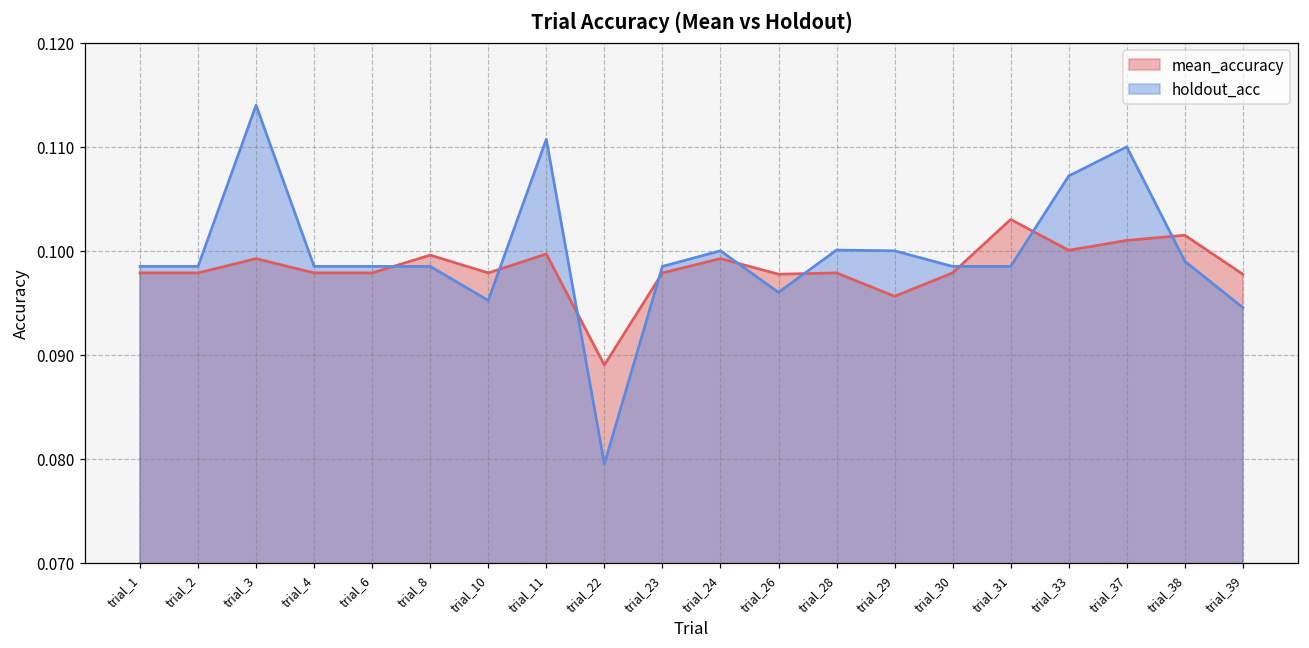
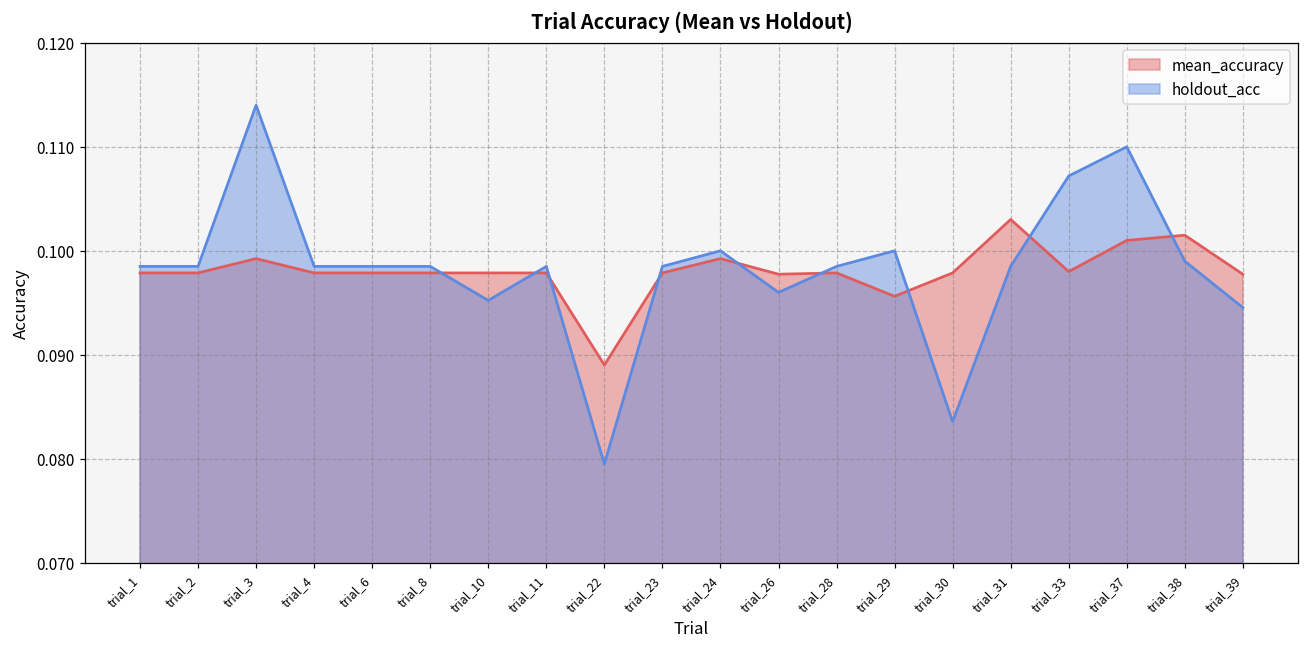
mean_accuracy, trial_8: 0.100 -> 0.098
mean_accuracy, trial_11: 0.100 -> 0.098
holdout_acc, trial_11: 0.111 -> 0.098
holdout_acc, trial_28: 0.100 -> 0.098
holdout_acc, trial_30: 0.098 -> 0.084
mean_accuracy, trial_33: 0.100 -> 0.098
